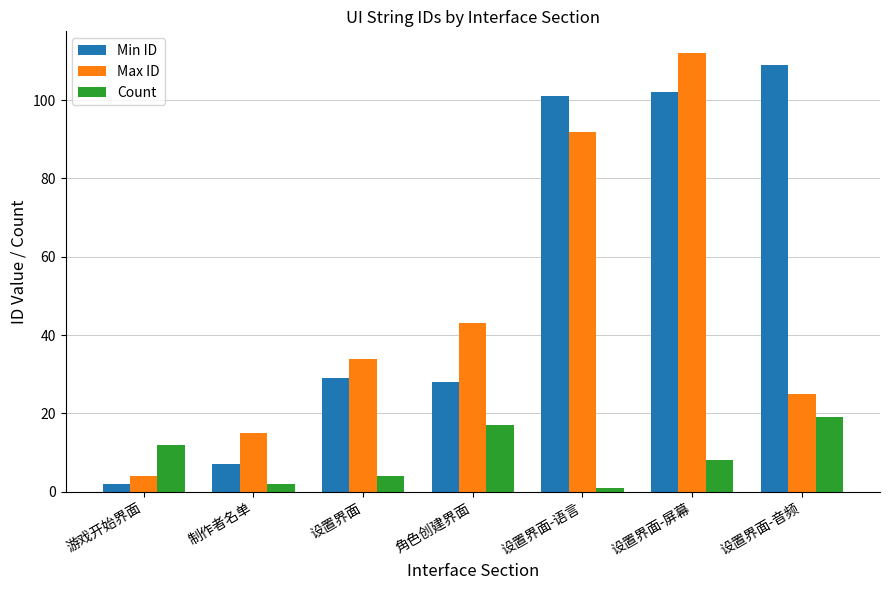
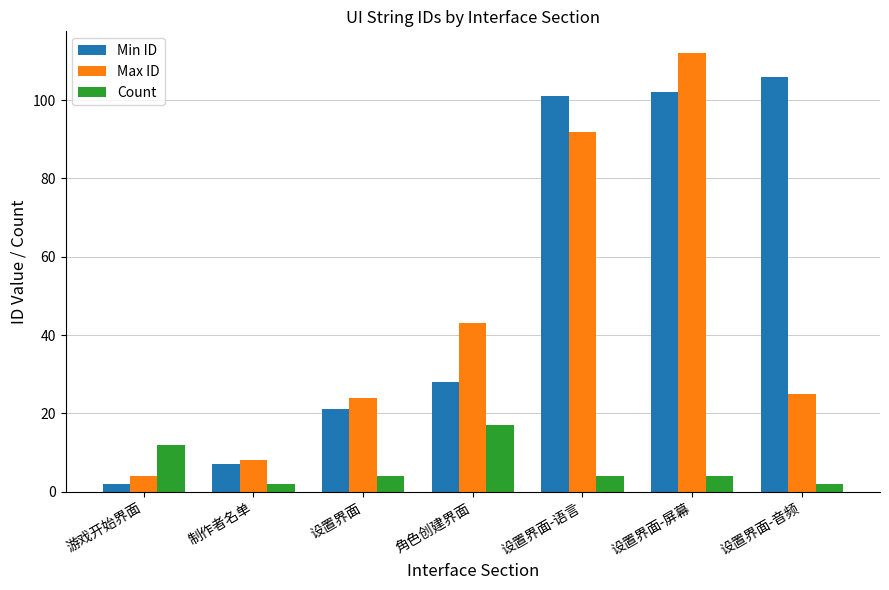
Max ID, 制作者名单: 15 -> 8
Min ID, 设置界面: 29 -> 21
Max ID, 设置界面: 34 -> 24
Count, 设置界面-语言: 1 -> 4
Count, 设置界面-屏幕: 8 -> 4
Min ID, 设置界面-音频: 109 -> 106
Count, 设置界面-音频: 19 -> 2
